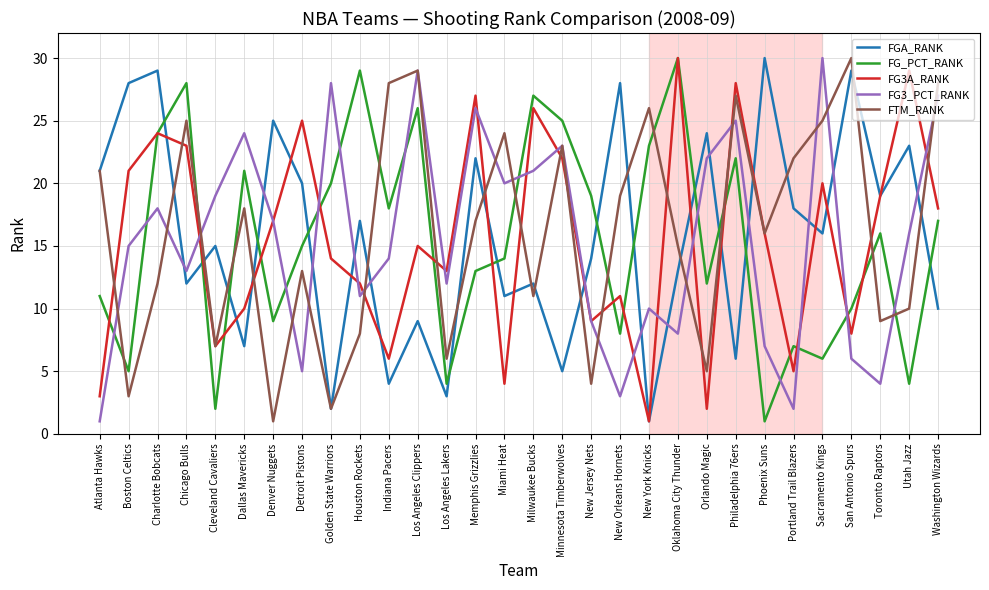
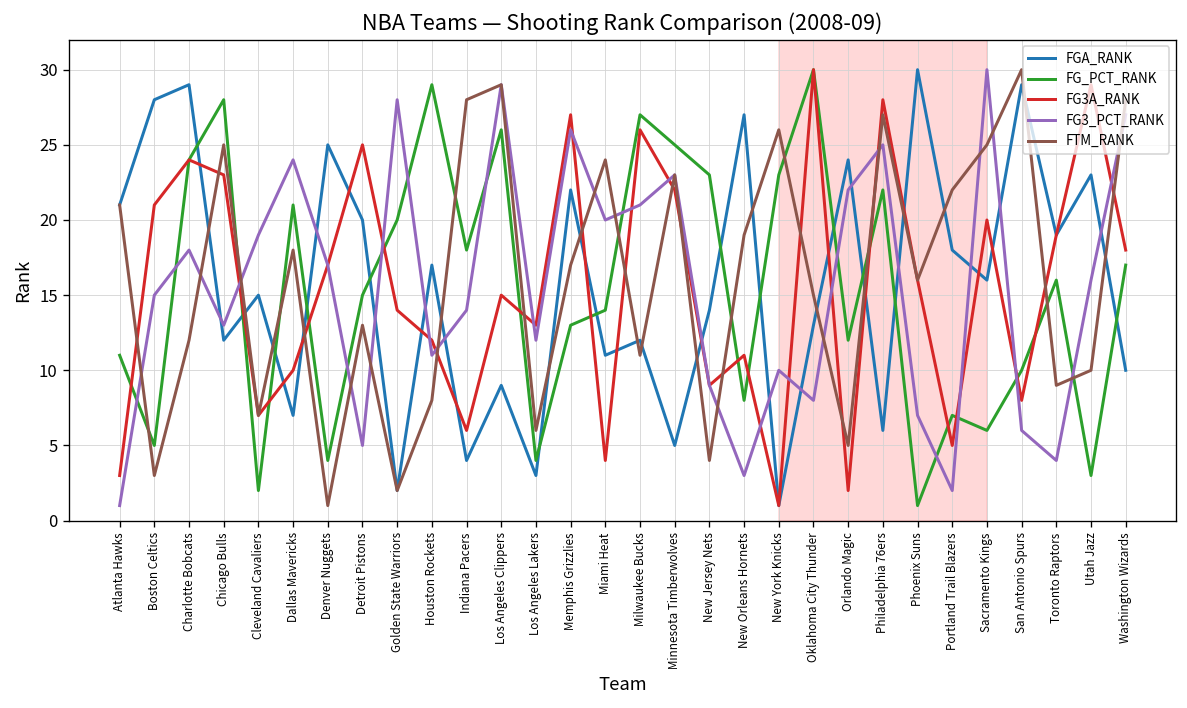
FG_PCT_RANK, Denver Nuggets: 9 -> 4
FG_PCT_RANK, New Jersey Nets: 19 -> 23
FGA_RANK, New Orleans Hornets: 28 -> 27
FG_PCT_RANK, Utah Jazz: 4 -> 3
